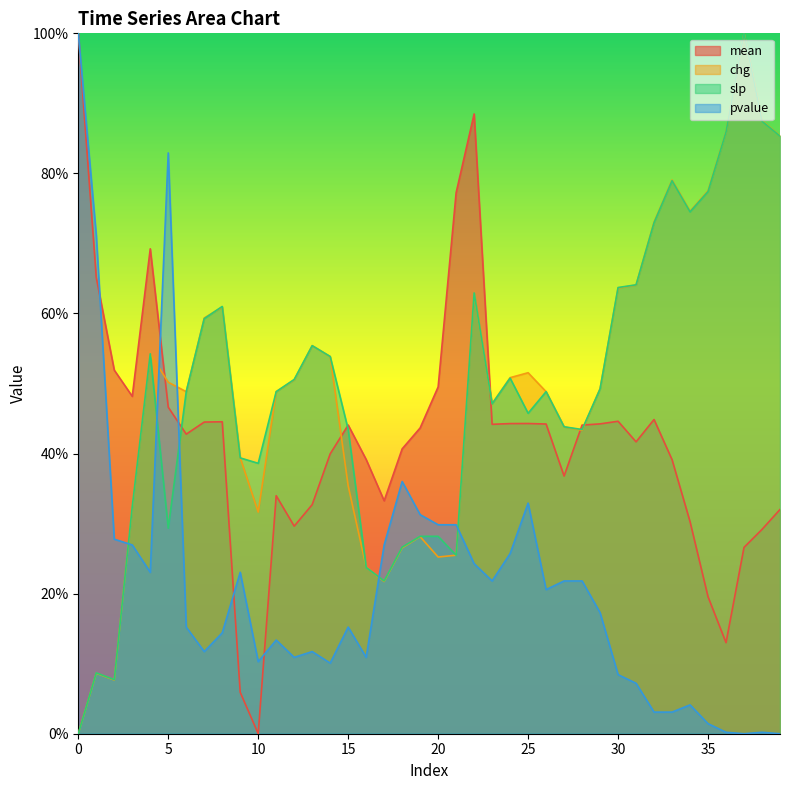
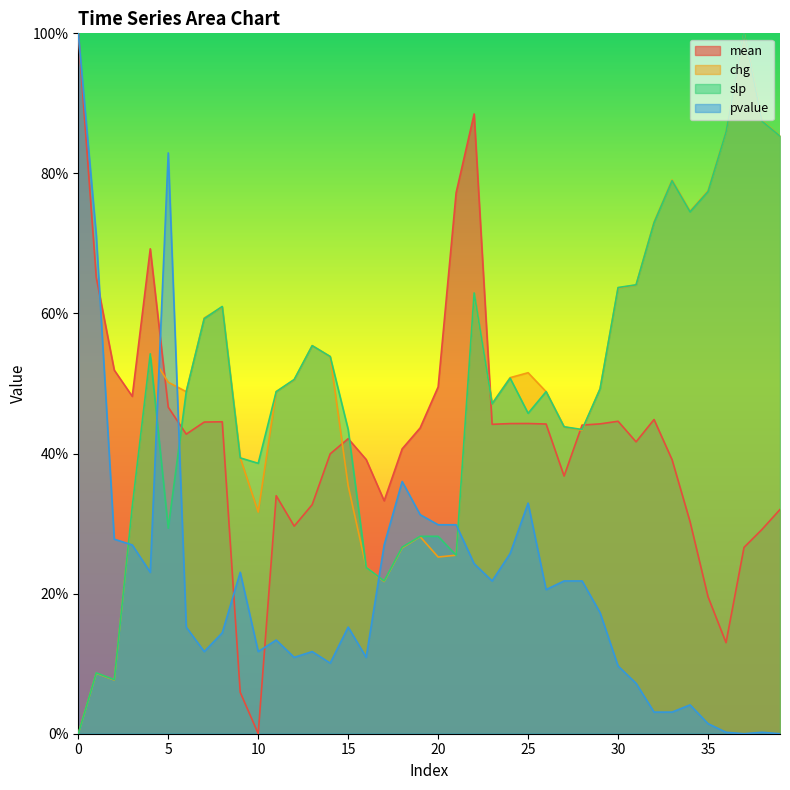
pvalue, 10: 10% -> 12%
mean, 15: 44% -> 42%
pvalue, 30: 8% -> 10%
